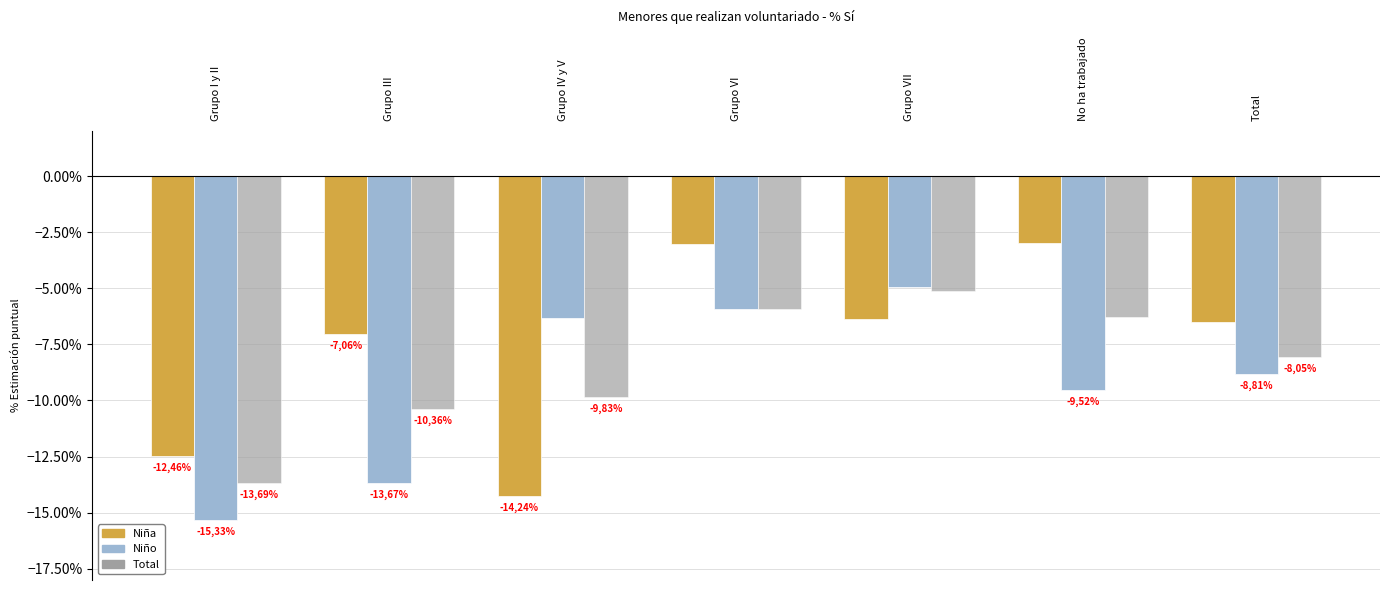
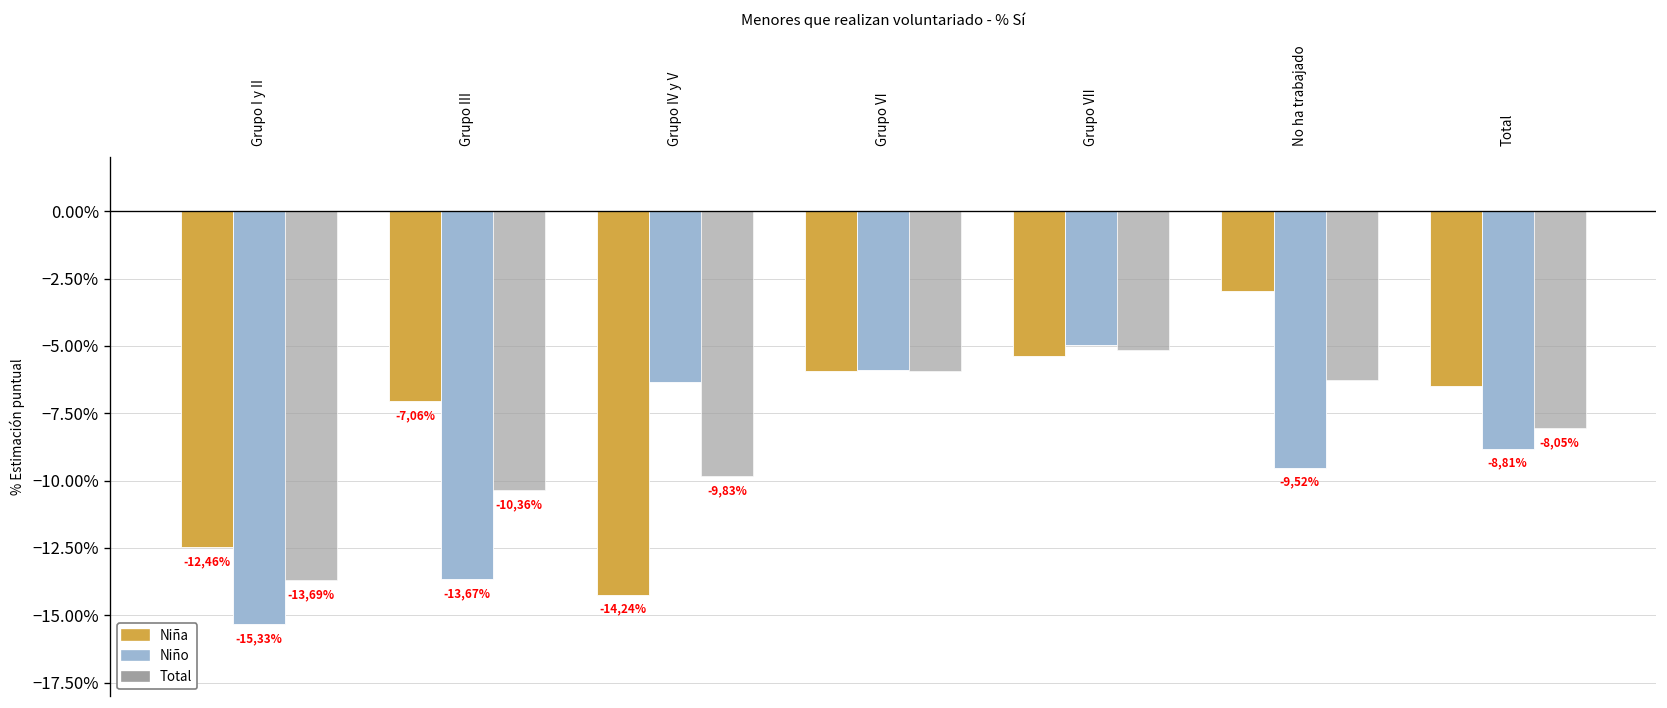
Niña, Grupo VI: -3.0% -> -5.9%
Niña, Grupo VII: -6.4% -> -5.4%
